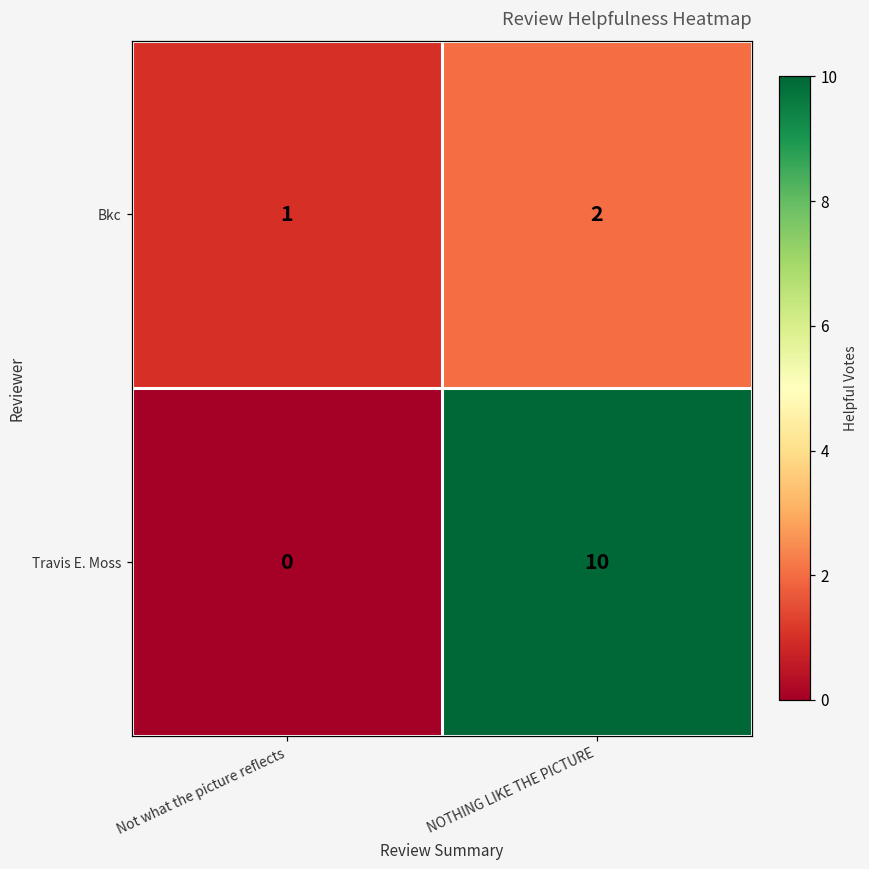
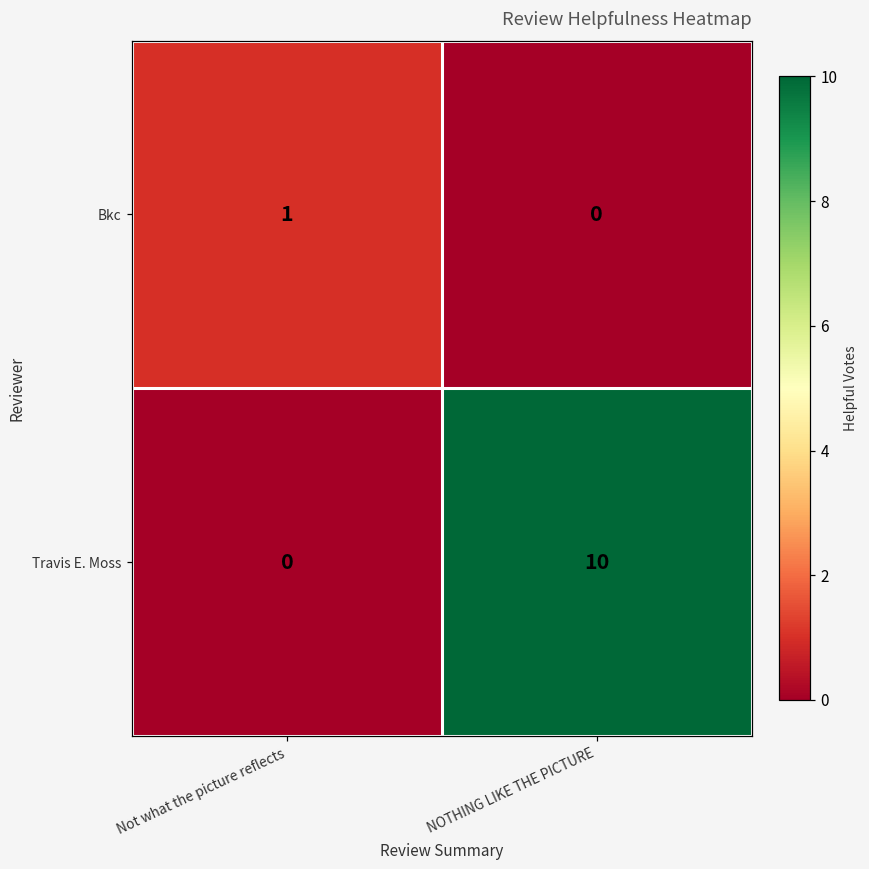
Bkc, NOTHING LIKE THE PICTURE: 2 -> 0
